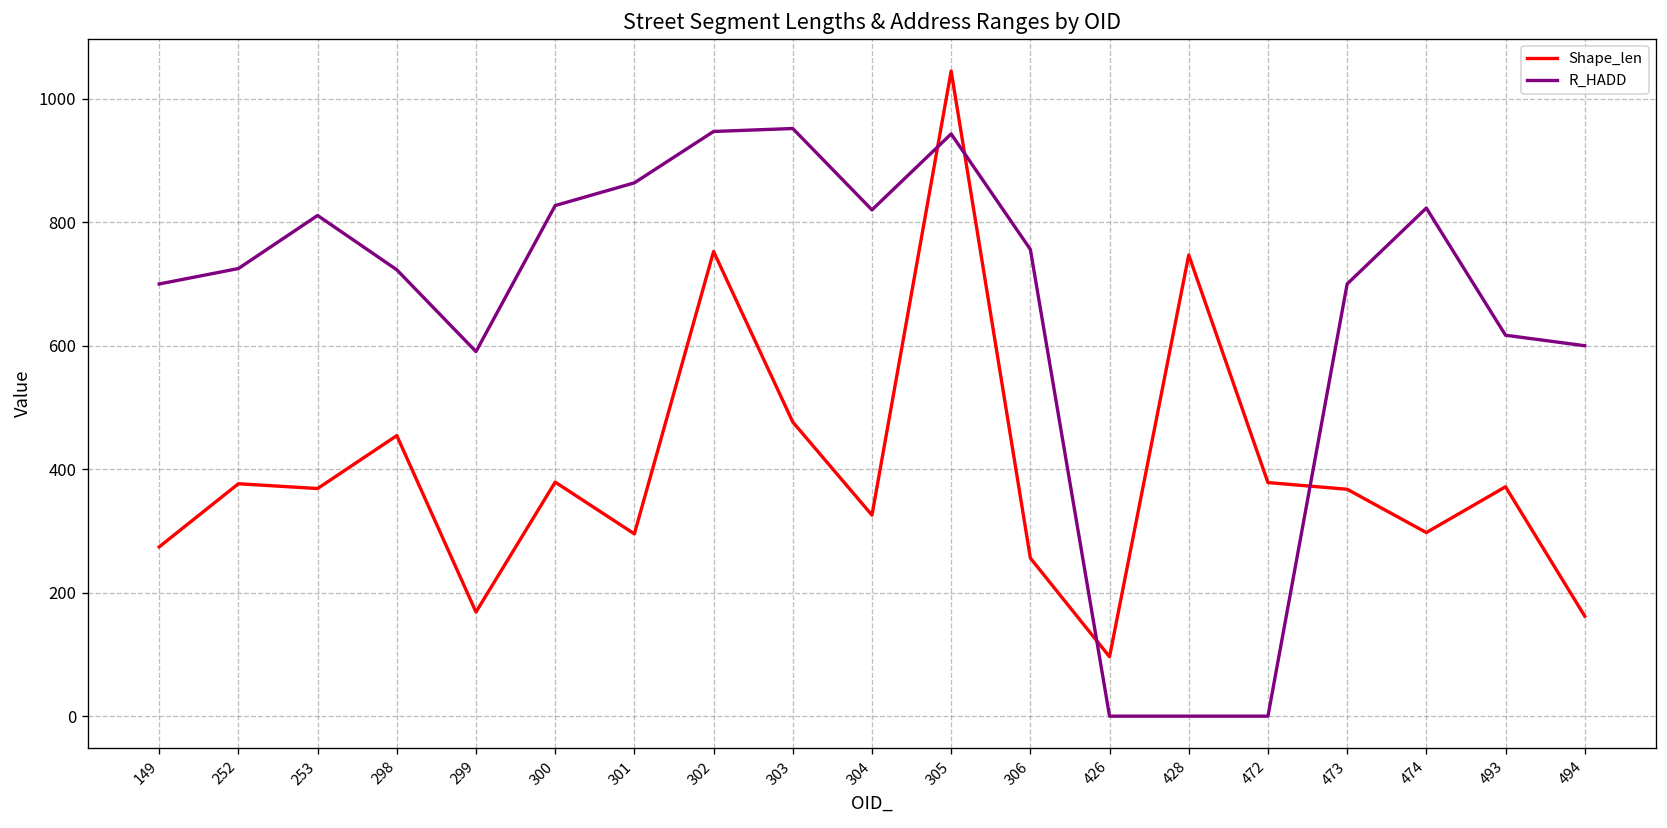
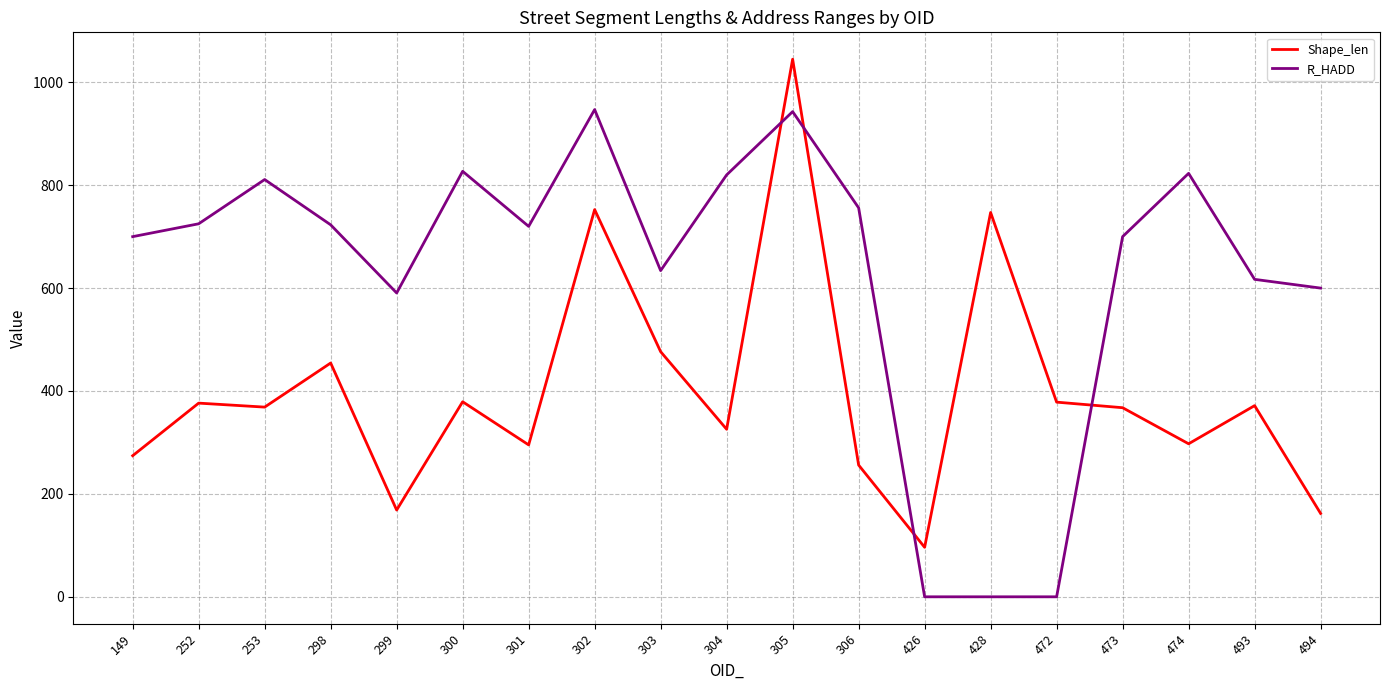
R_HADD, 301: 860 -> 720
R_HADD, 303: 950 -> 630
